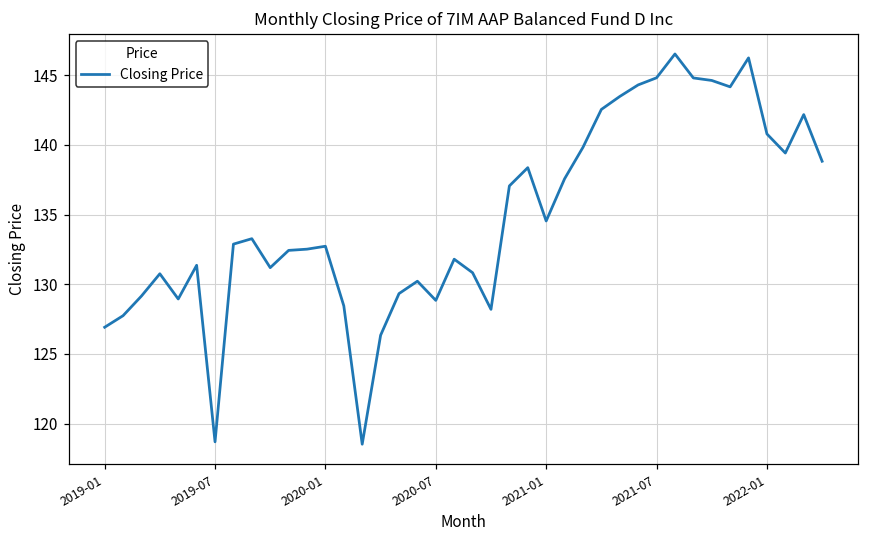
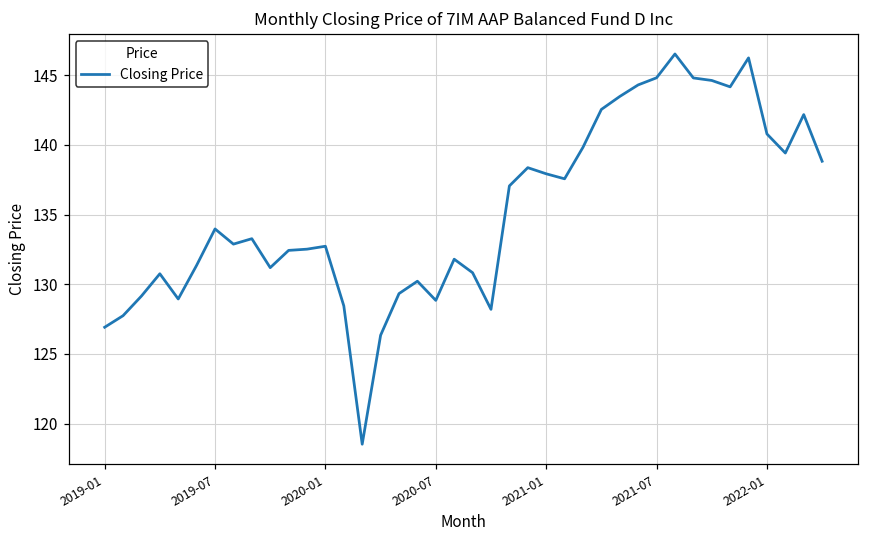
2019-07: 118.7 -> 134.0
2021-01: 134.5 -> 137.9
